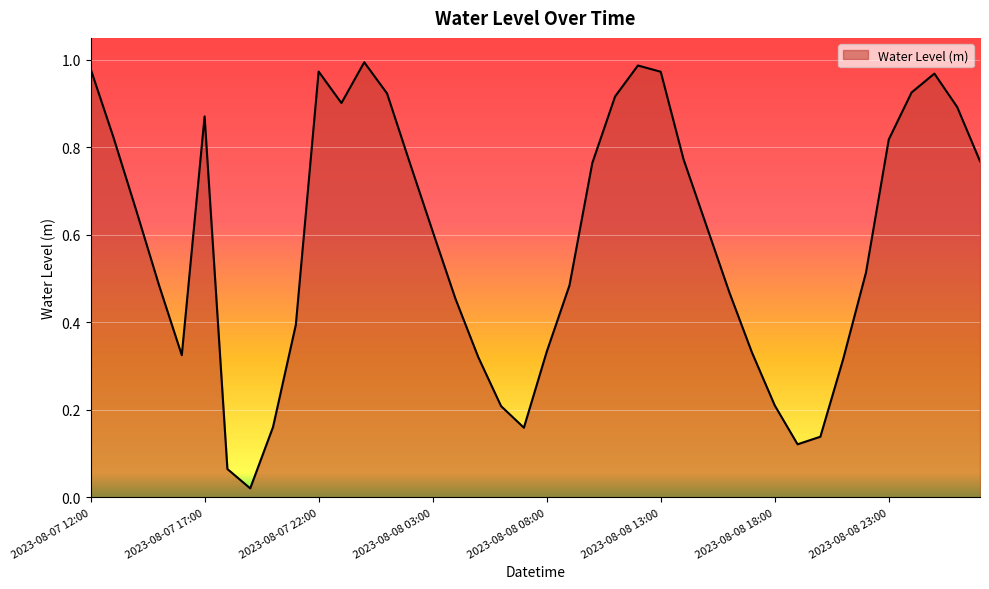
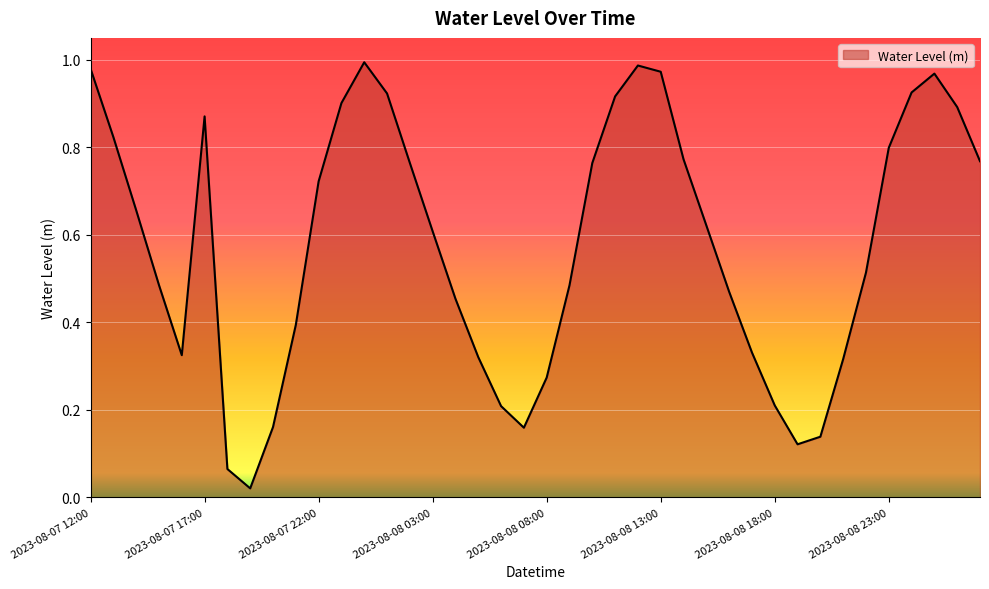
2023-08-07 22:00: 0.97 -> 0.72
2023-08-08 08:00: 0.33 -> 0.27
2023-08-08 23:00: 0.82 -> 0.80
